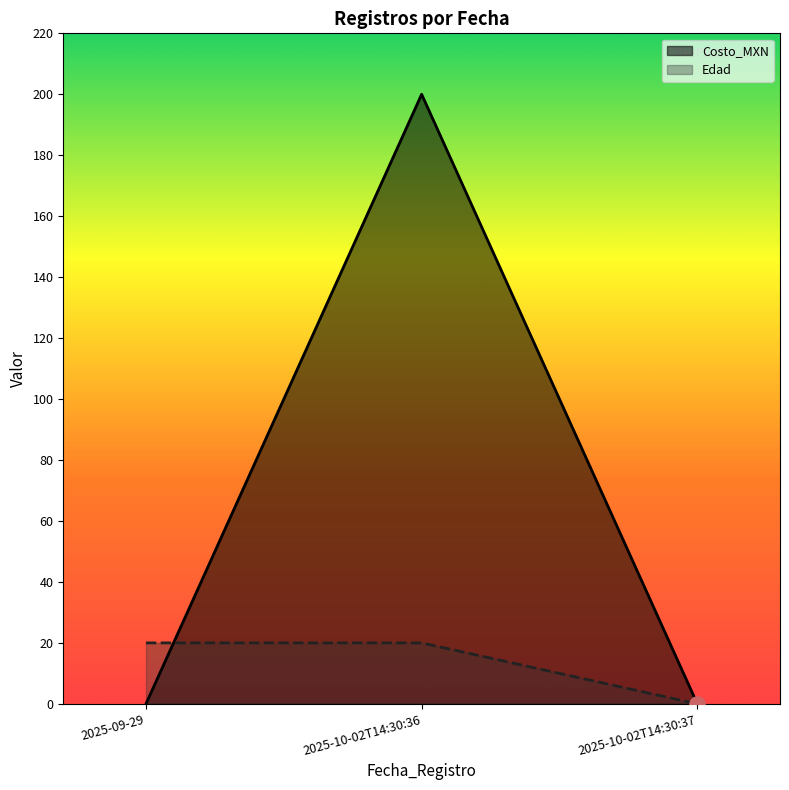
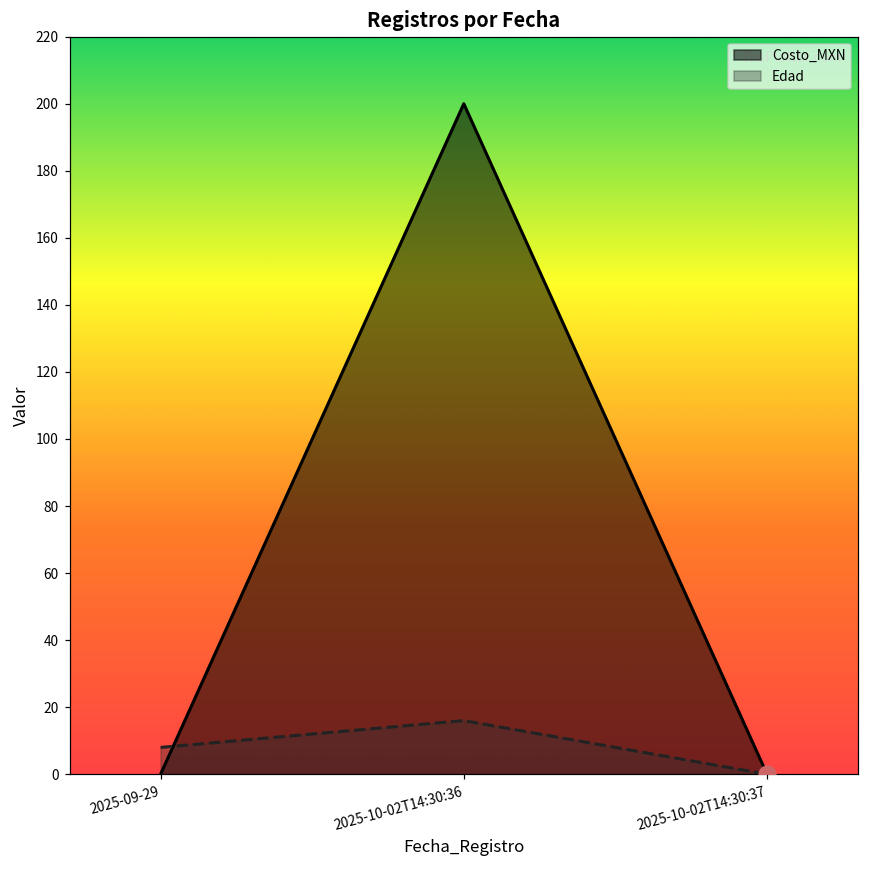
Edad, 2025-09-29: 20 -> 8
Edad, 2025-10-02T14:30:36: 20 -> 16
